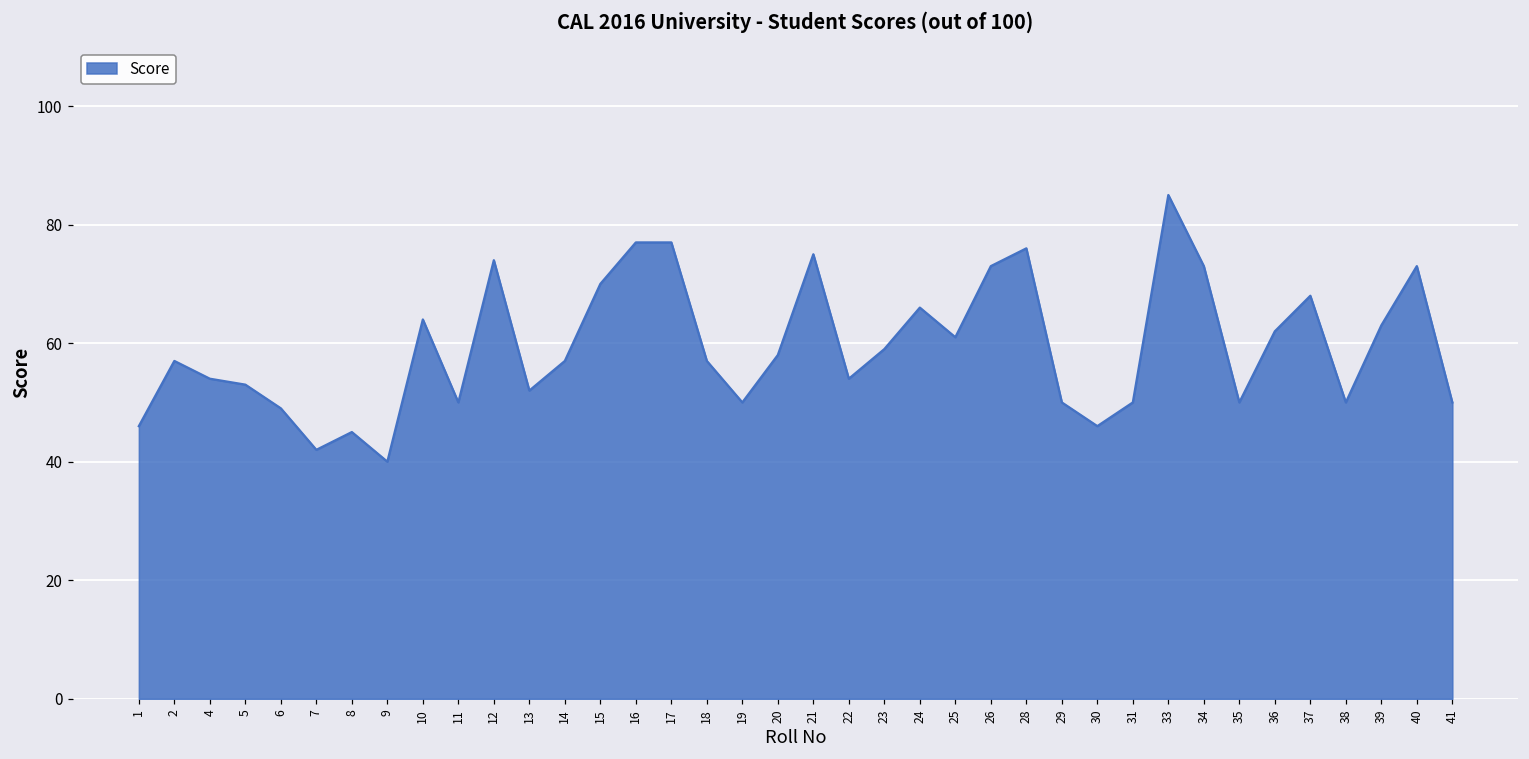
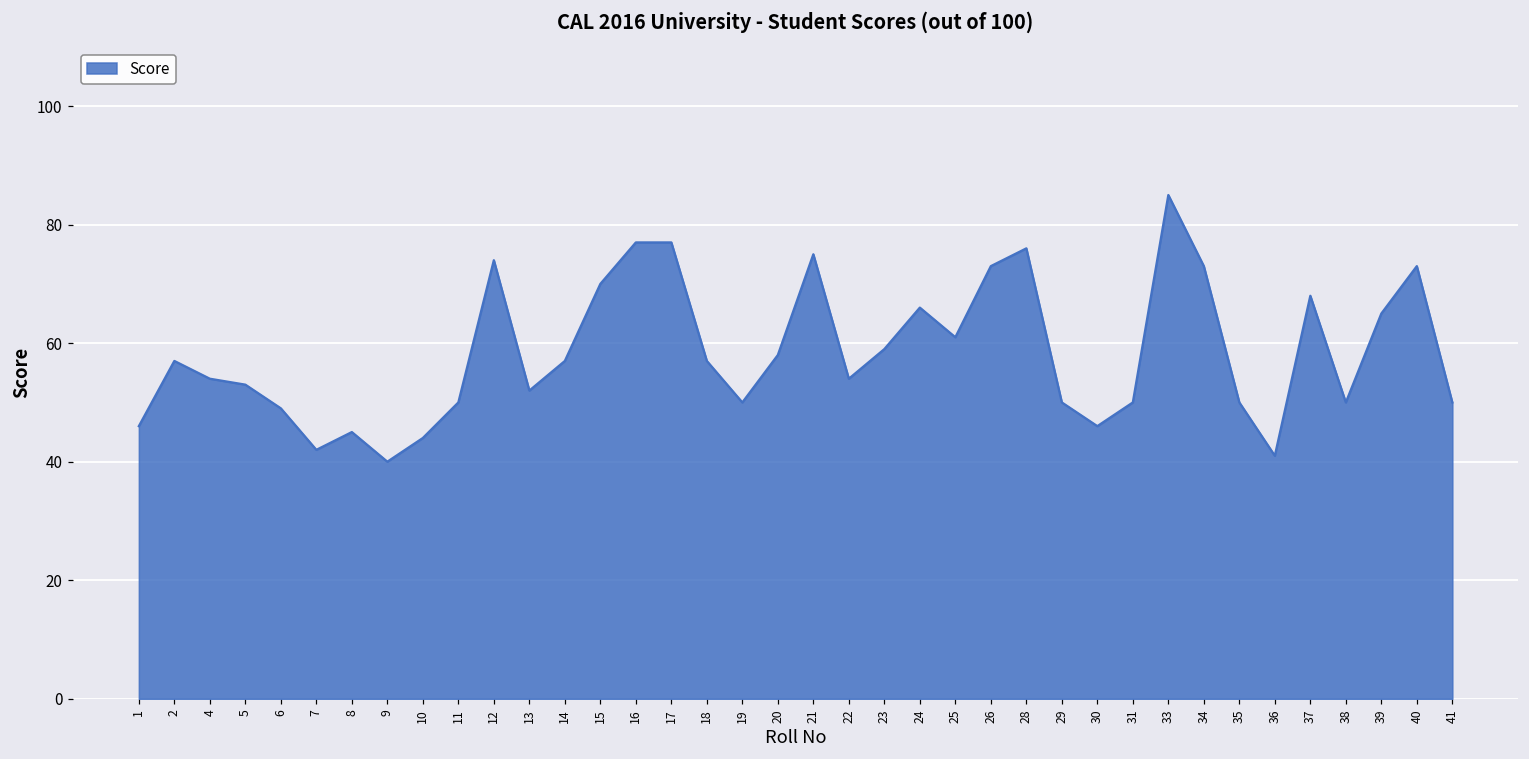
10: 64 -> 44
36: 62 -> 41
39: 63 -> 65
